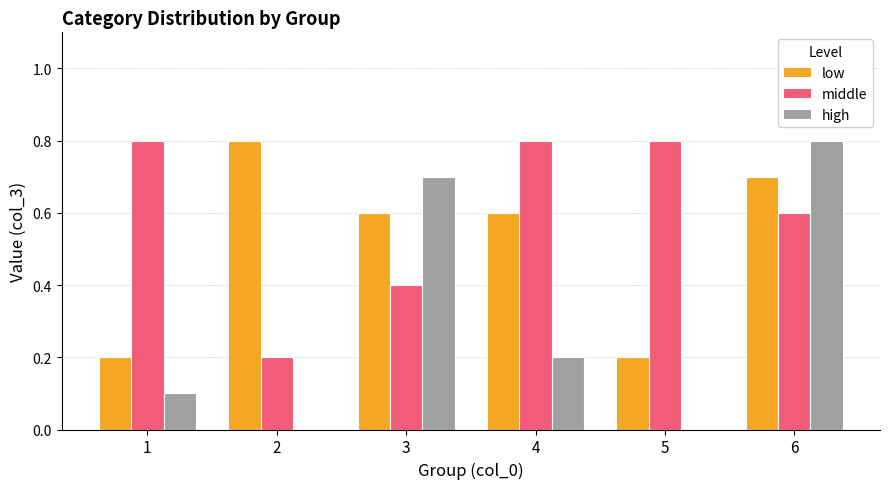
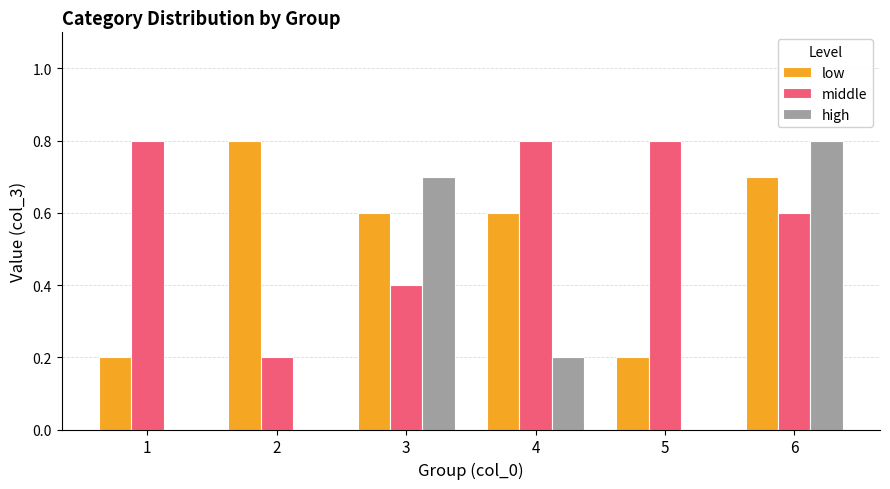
high, 1: 0.1 -> 0.0
